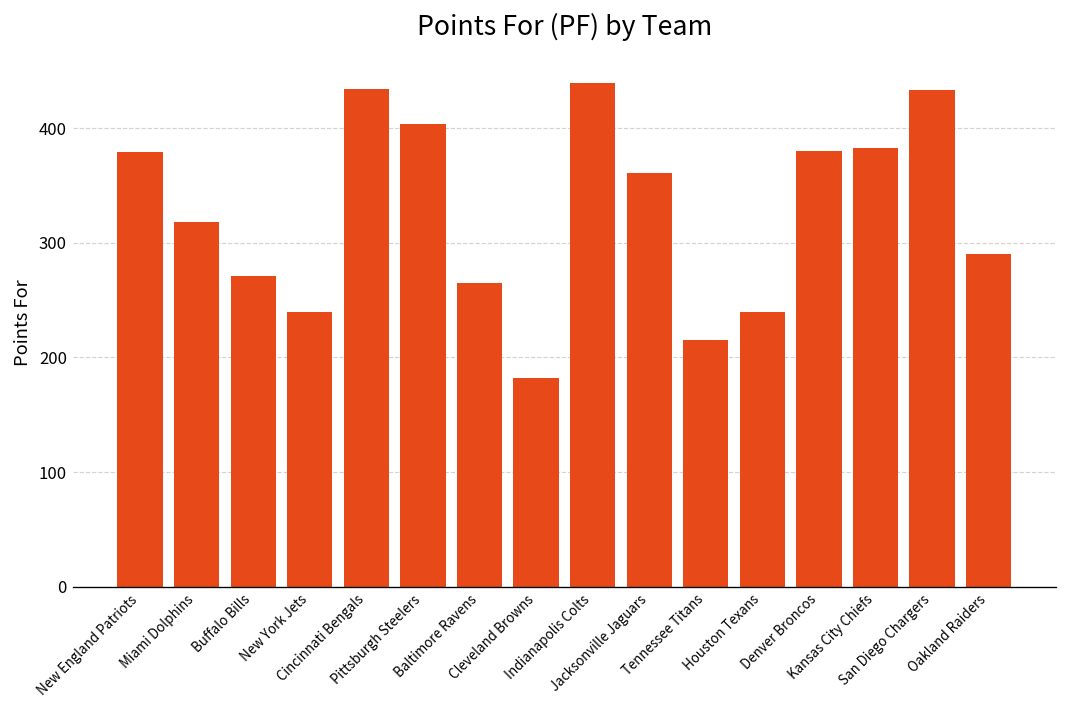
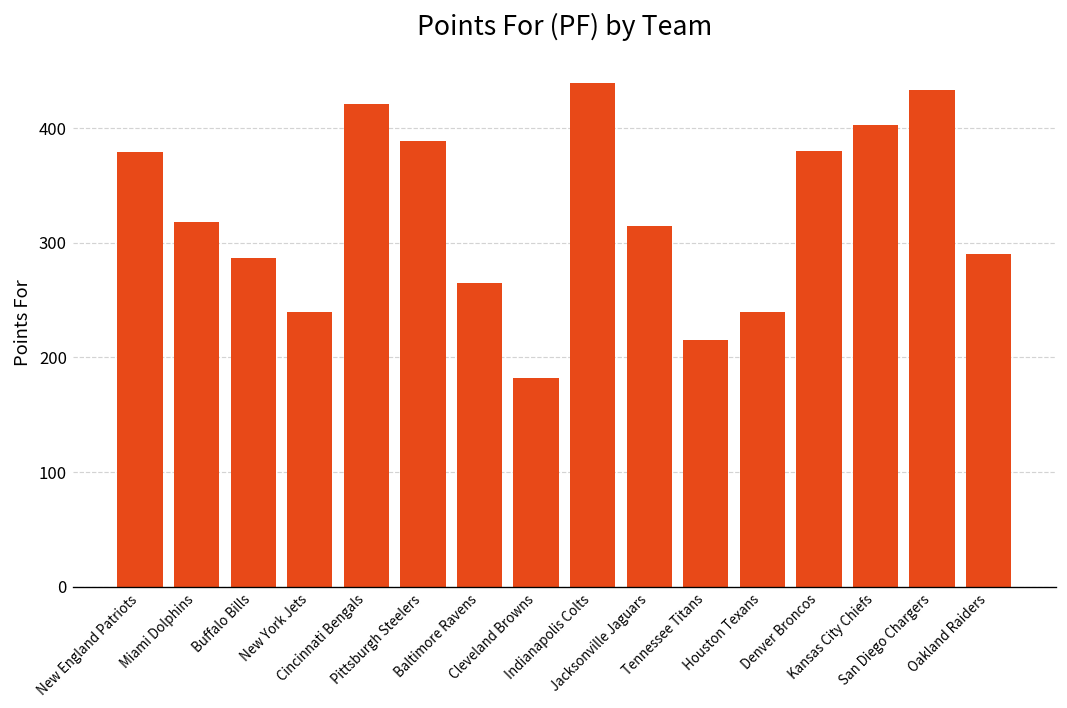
Buffalo Bills: 270 -> 290
Cincinnati Bengals: 430 -> 420
Pittsburgh Steelers: 400 -> 390
Jacksonville Jaguars: 360 -> 320
Kansas City Chiefs: 380 -> 400
